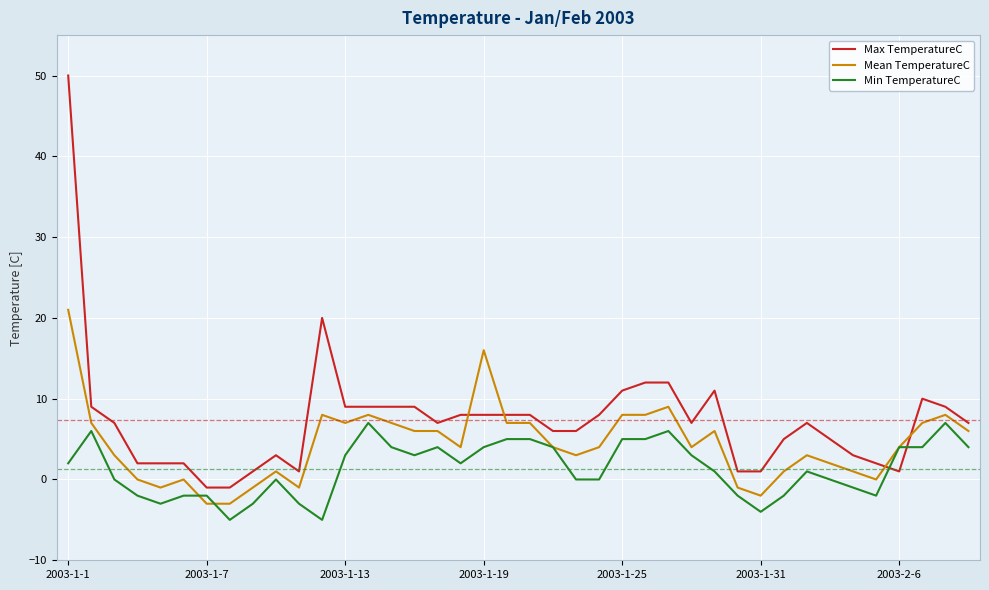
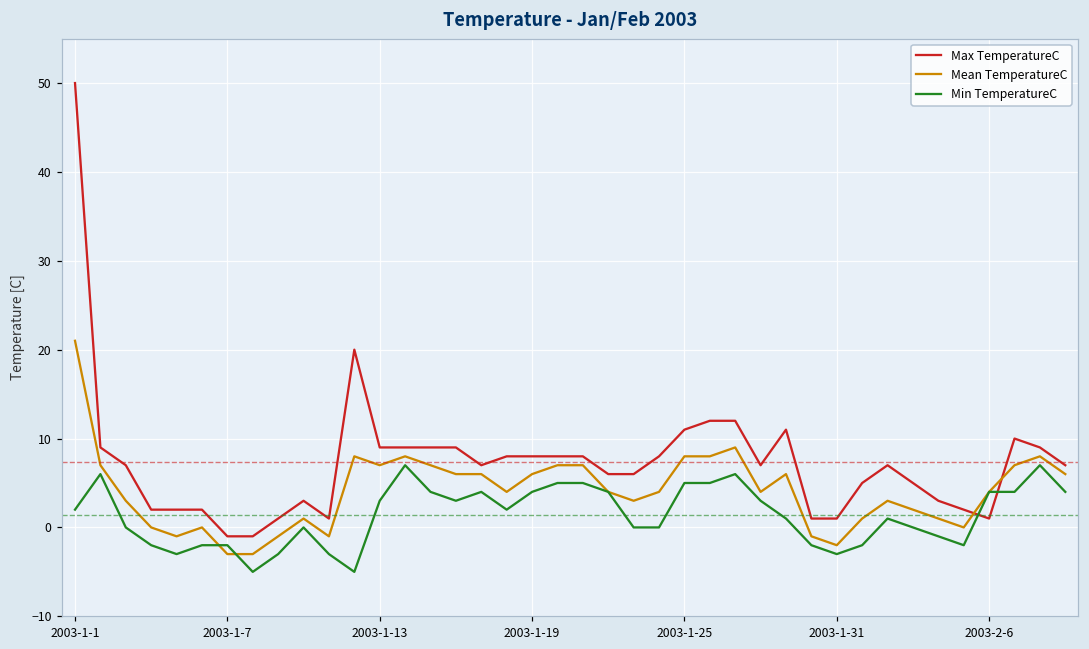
Mean TemperatureC, 2003-1-19: 16 -> 6
Min TemperatureC, 2003-1-31: -4 -> -3
